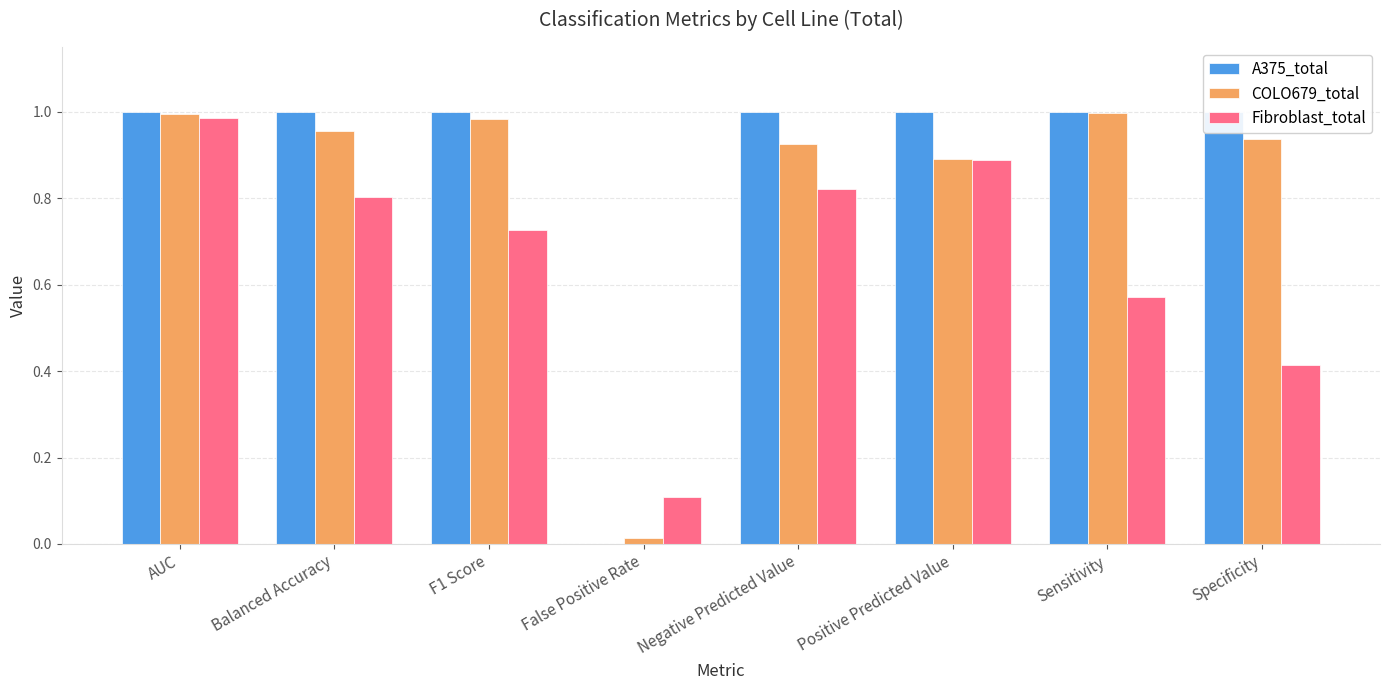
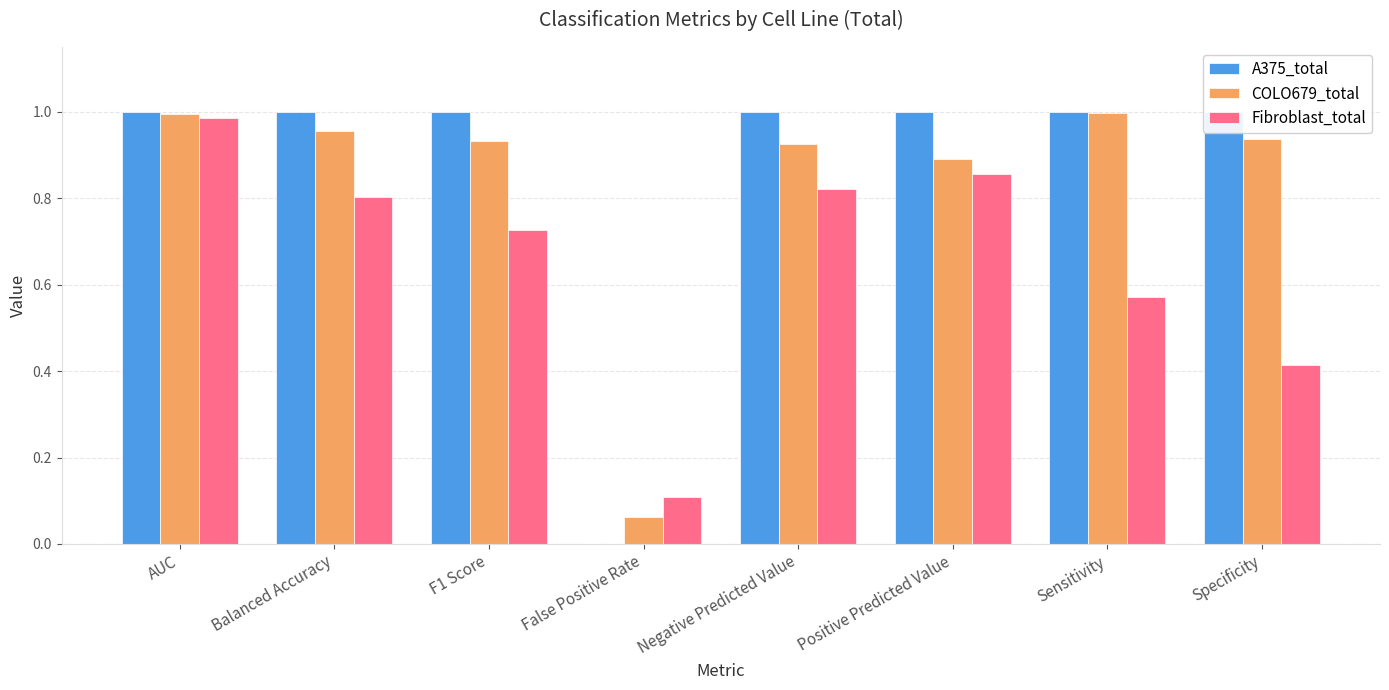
COLO679_total, F1 Score: 0.98 -> 0.93
COLO679_total, False Positive Rate: 0.01 -> 0.06
Fibroblast_total, Positive Predicted Value: 0.89 -> 0.86
